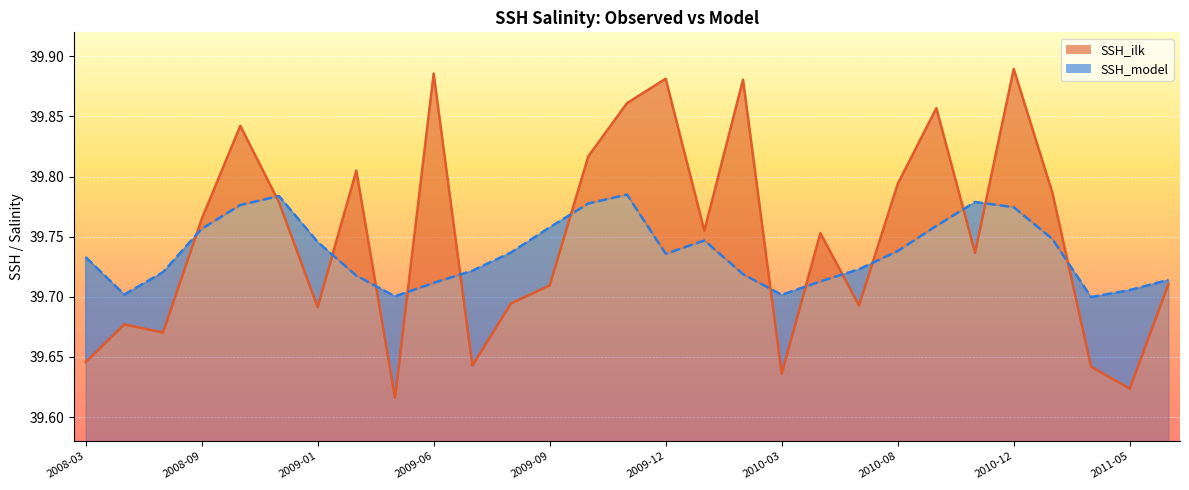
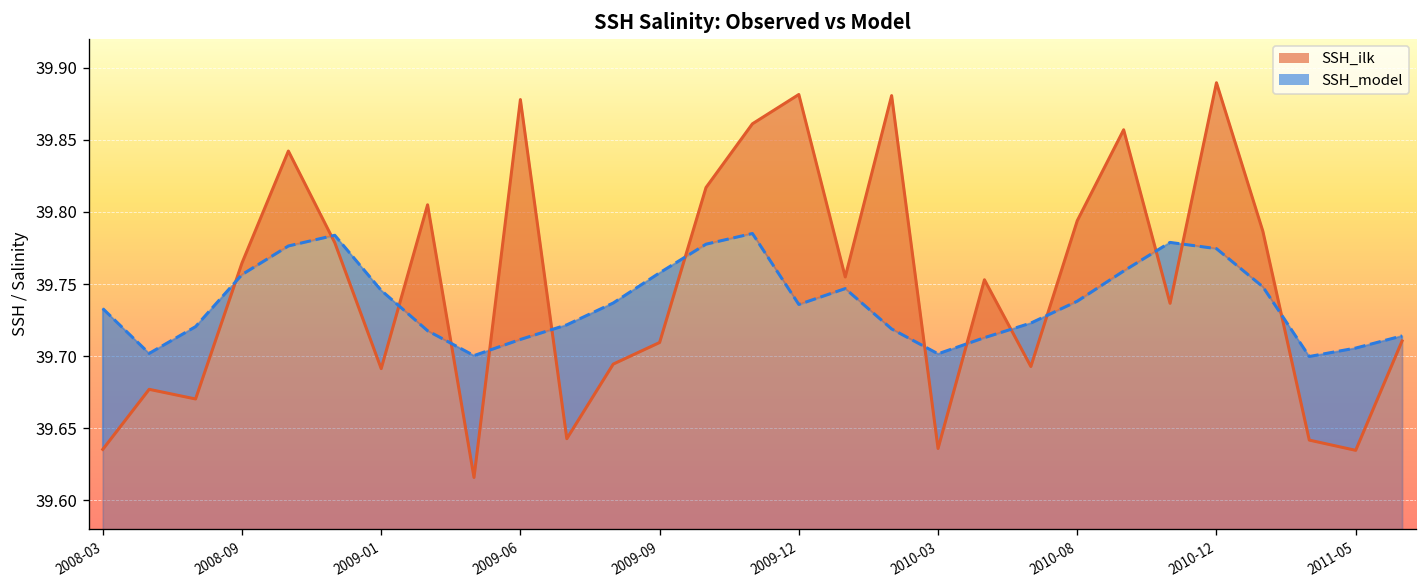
SSH_ilk, 2008-03: 39.646 -> 39.635
SSH_ilk, 2009-06: 39.886 -> 39.878
SSH_ilk, 2011-05: 39.624 -> 39.635
